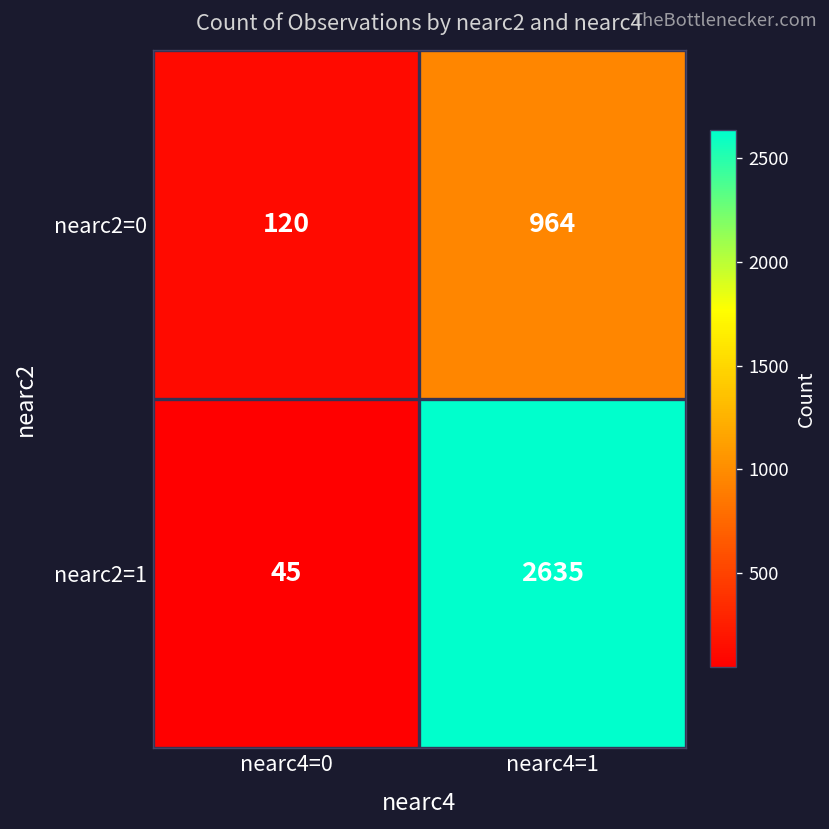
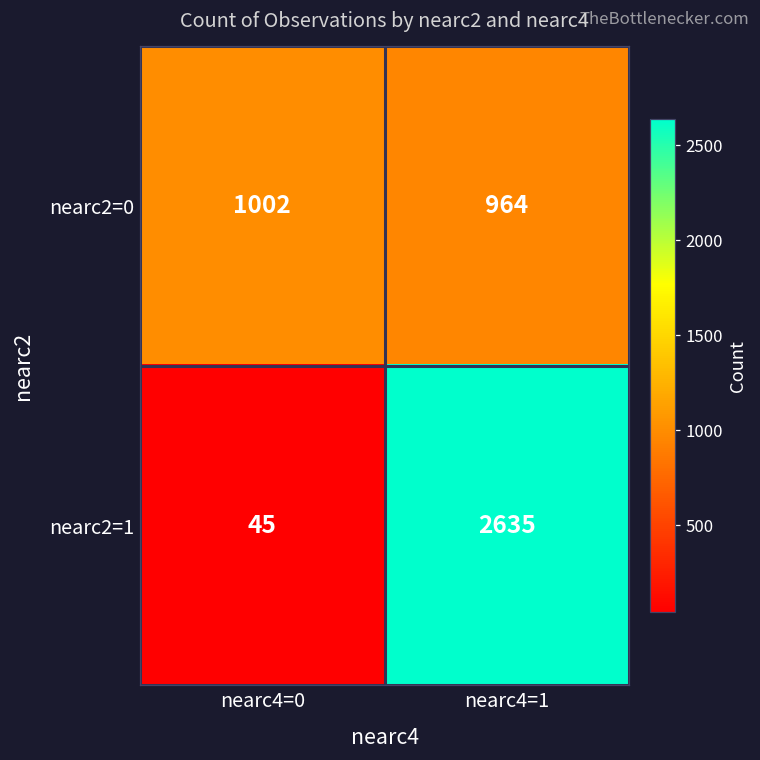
nearc2=0, nearc4=0: 120 -> 1002
